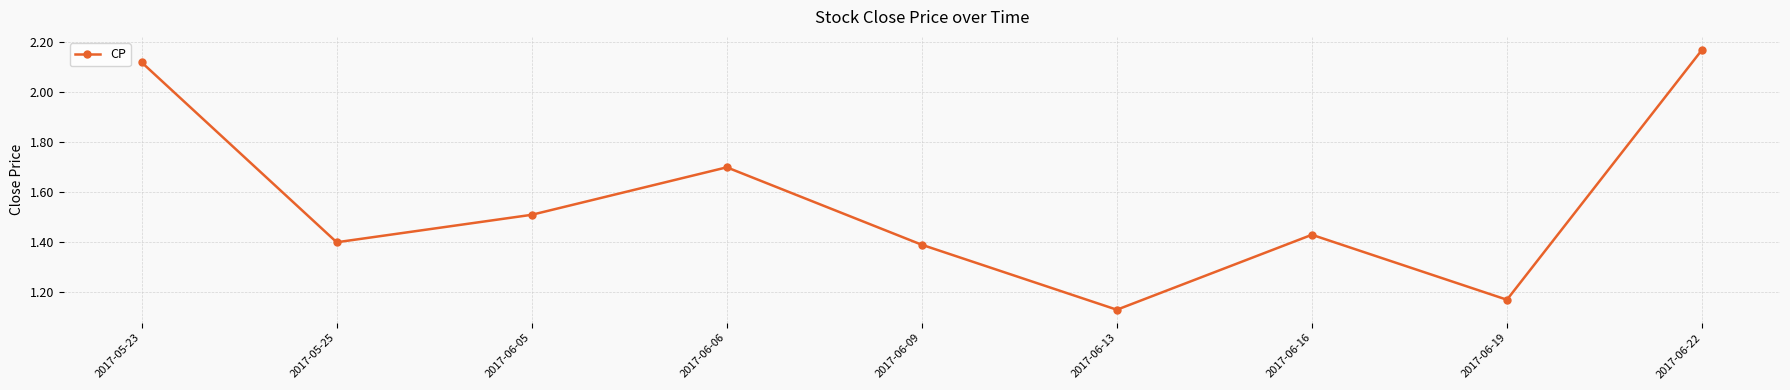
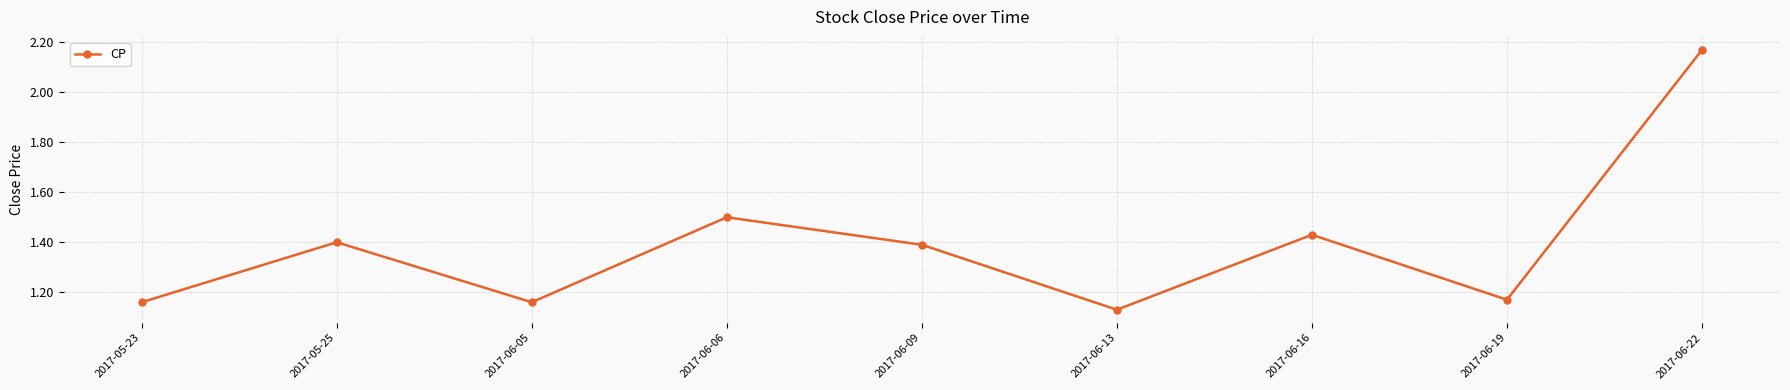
2017-05-23: 2.12 -> 1.16
2017-06-05: 1.51 -> 1.16
2017-06-06: 1.7 -> 1.5
